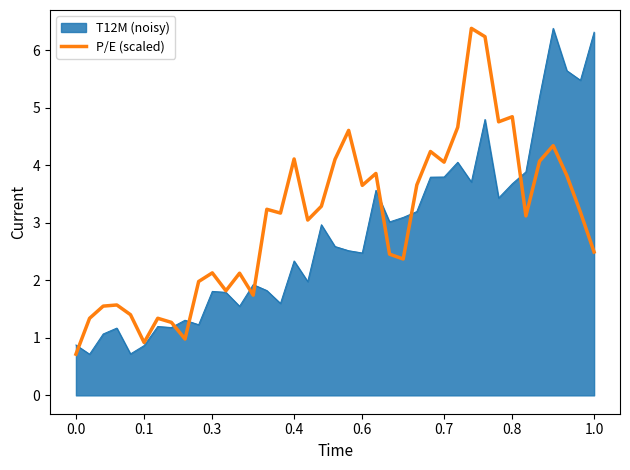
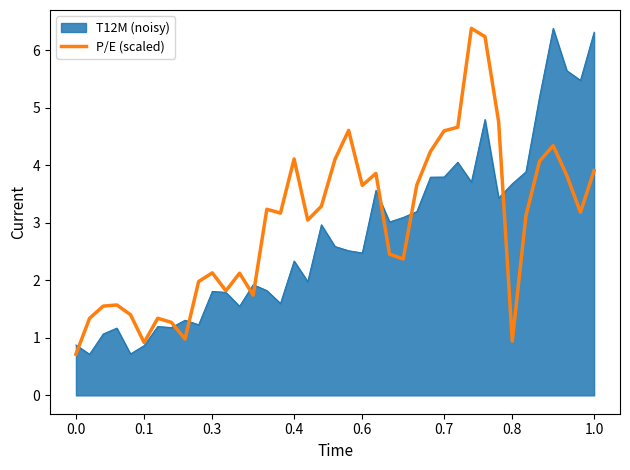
P/E (scaled), 0.7: 4.1 -> 4.6
P/E (scaled), 0.8: 4.8 -> 0.9
P/E (scaled), 1.0: 2.5 -> 3.9
